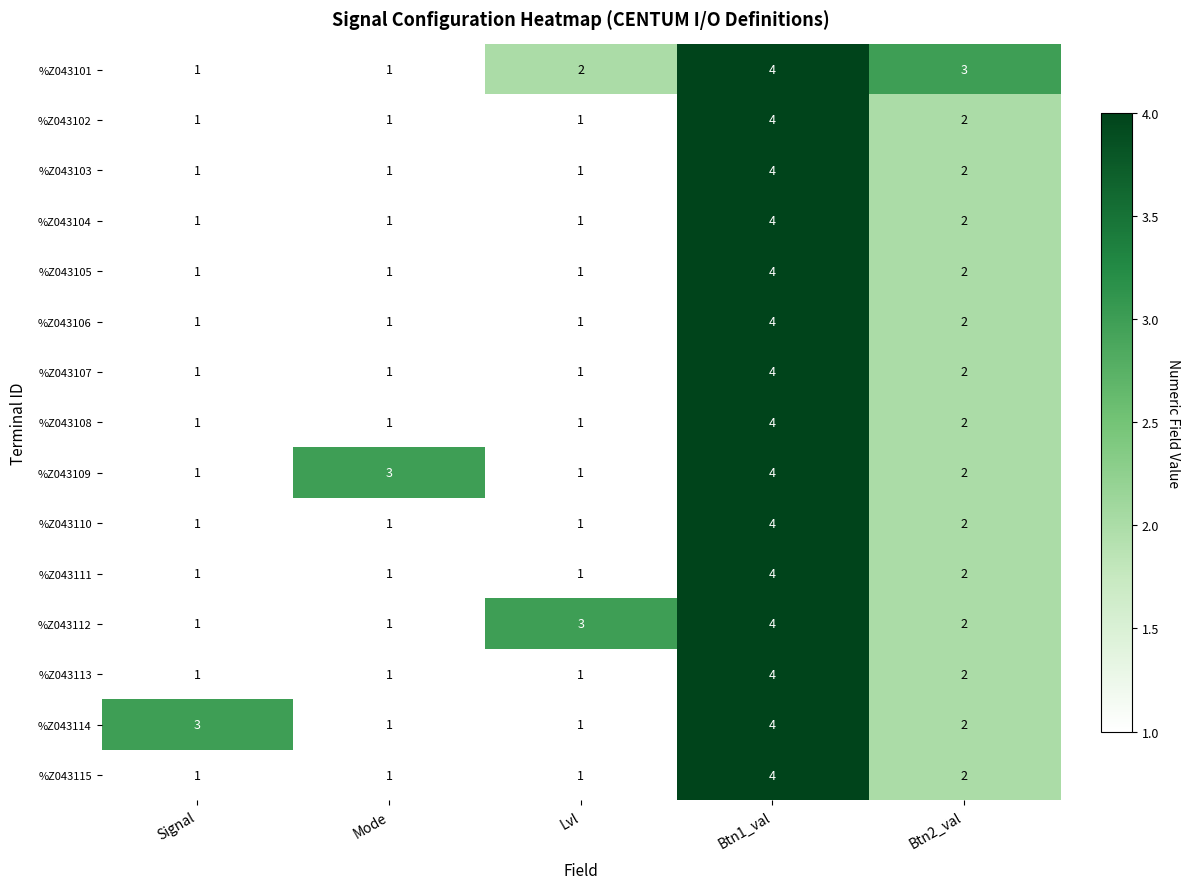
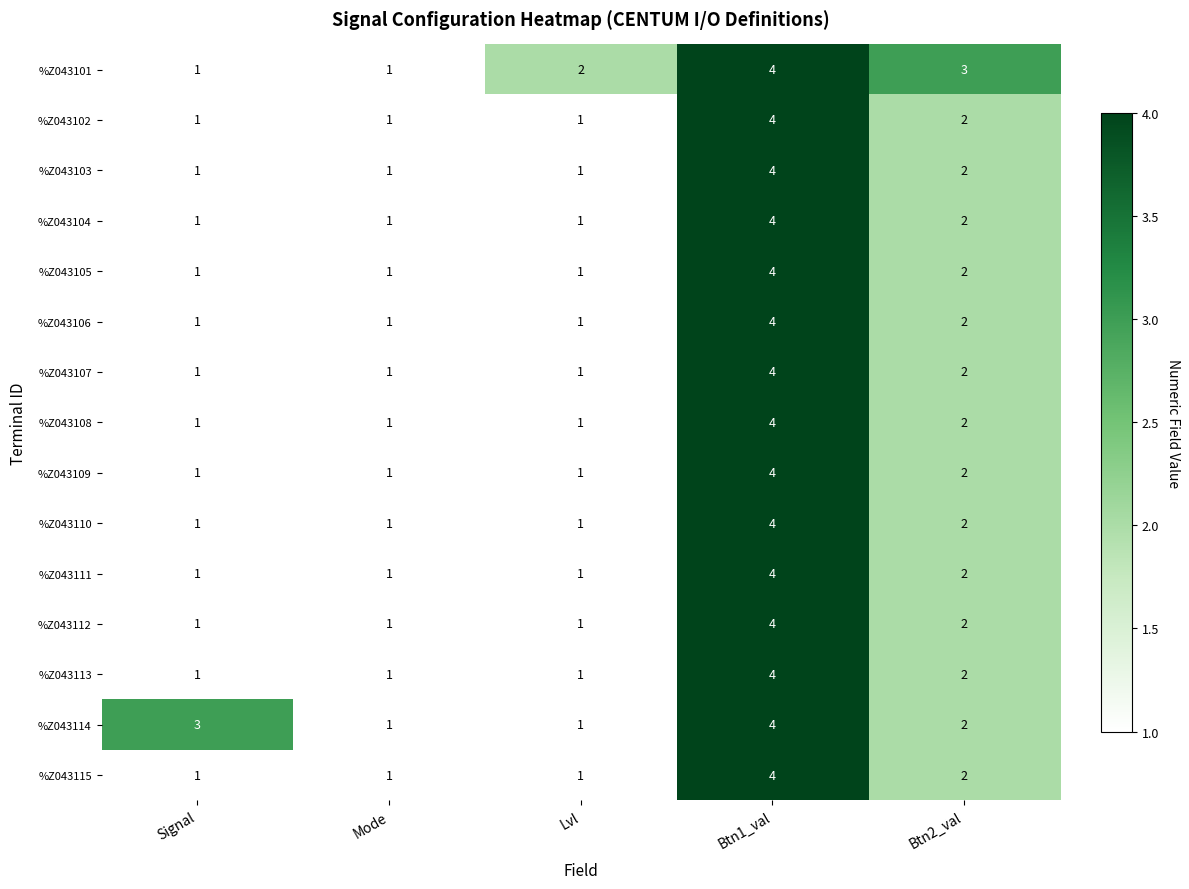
%Z043109, Mode: 3 -> 1
%Z043112, Lvl: 3 -> 1
